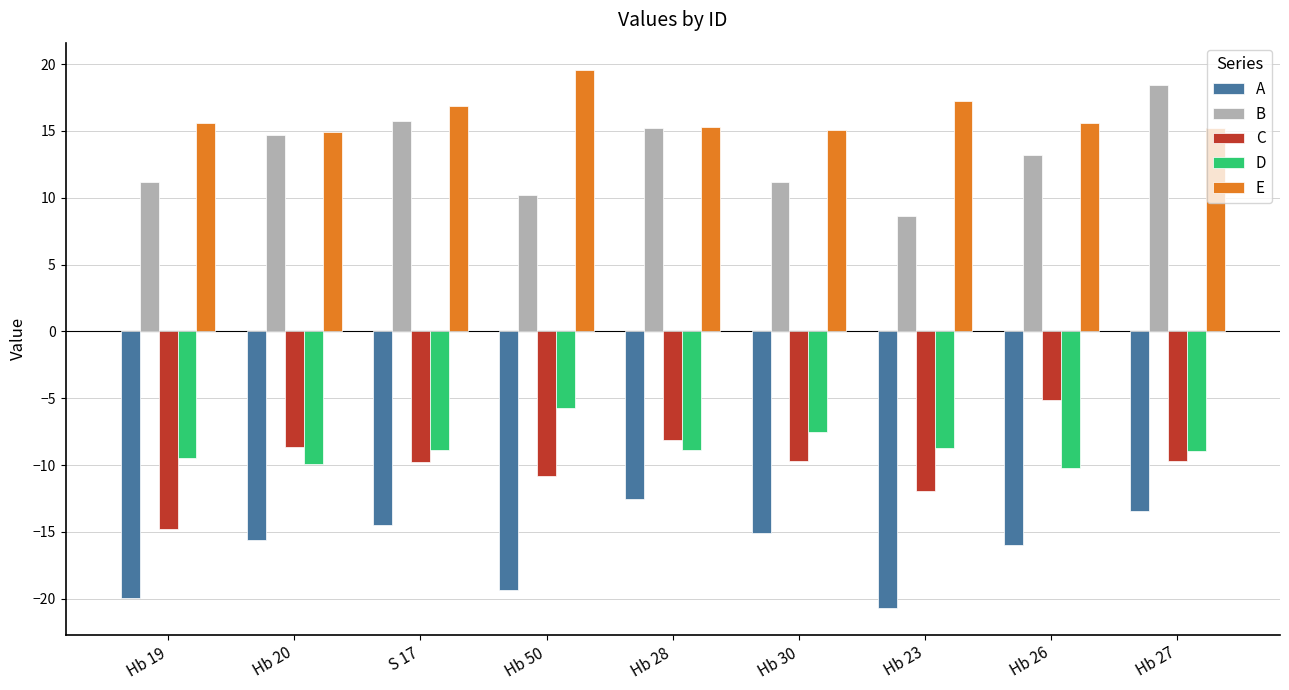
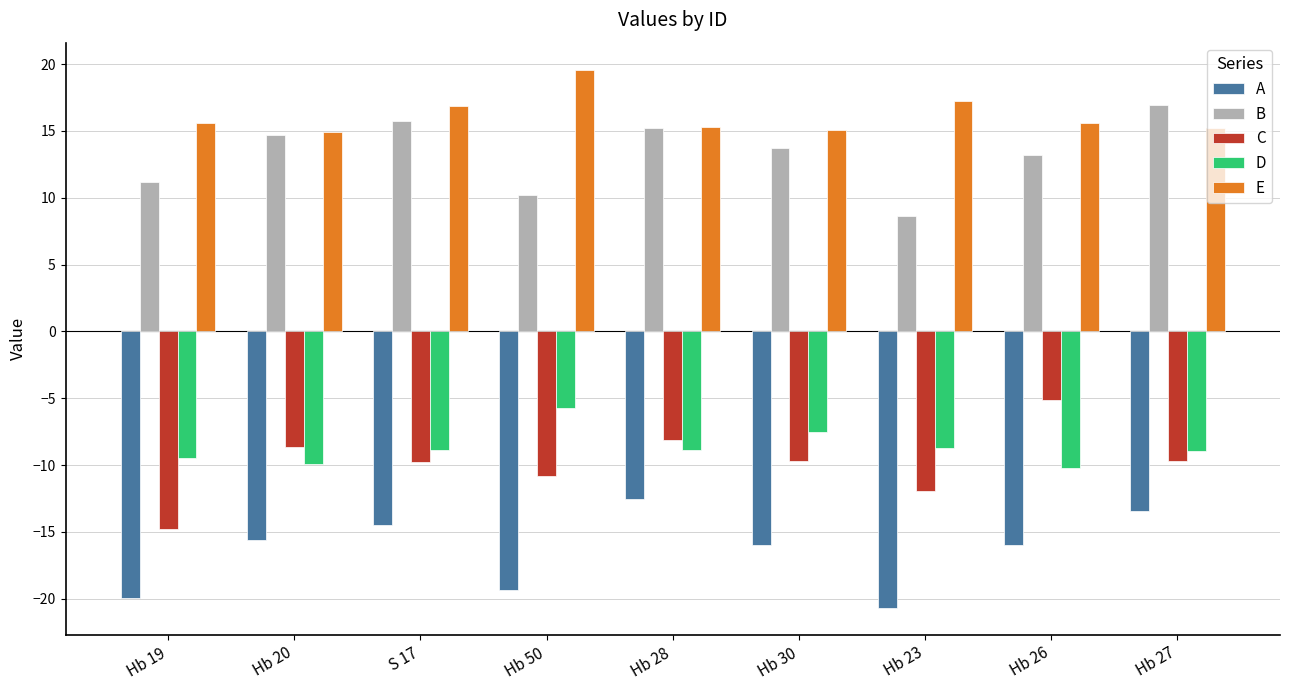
A, Hb 30: -15.1 -> -16.0
B, Hb 30: 11.2 -> 13.7
B, Hb 27: 18.5 -> 17.0
